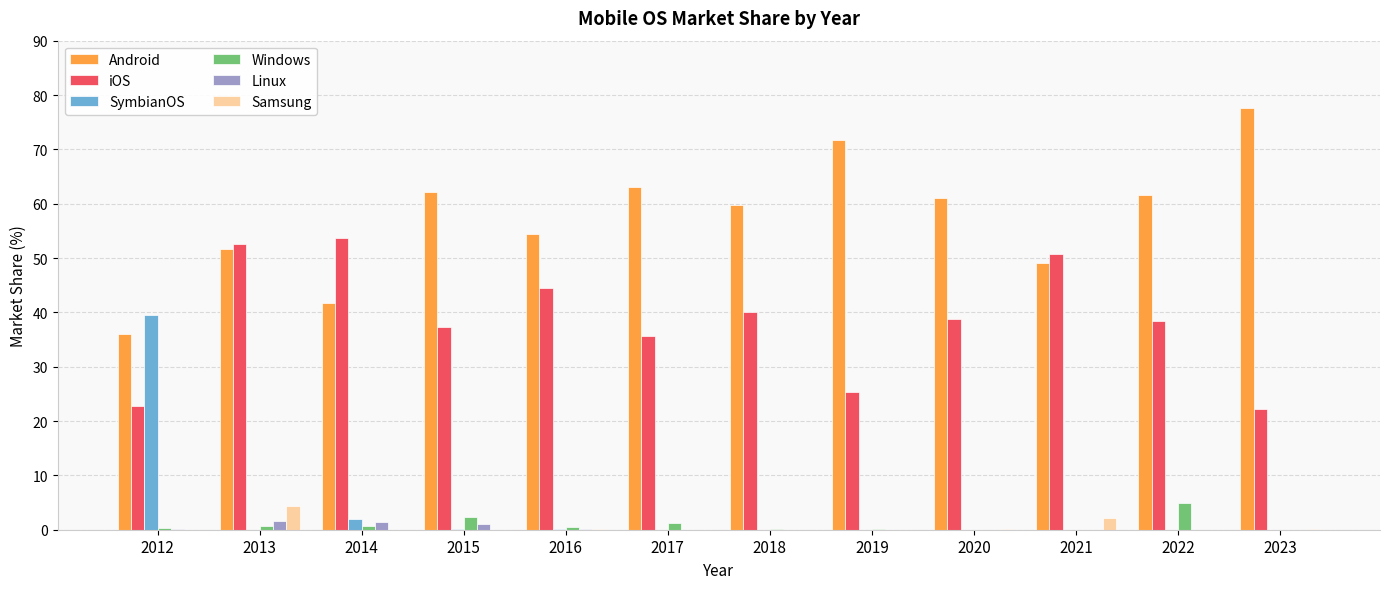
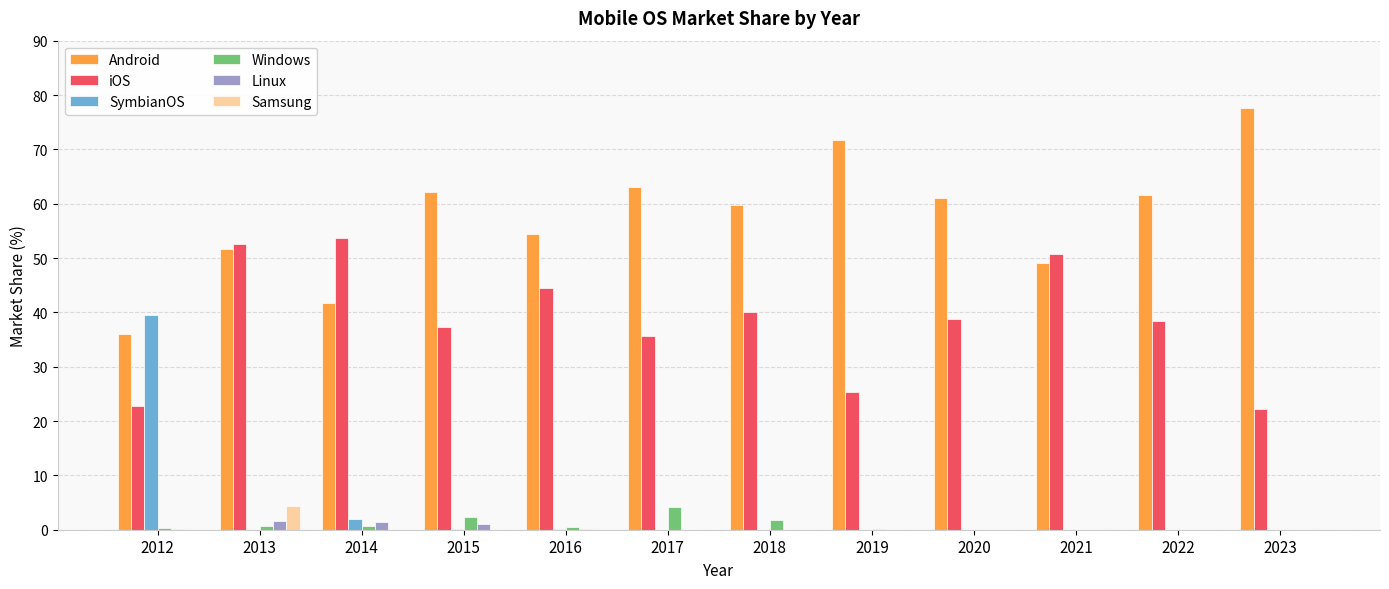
Windows, 2017: 1 -> 4
Windows, 2018: 0 -> 2
Samsung, 2021: 2 -> 0
Windows, 2022: 5 -> 0
